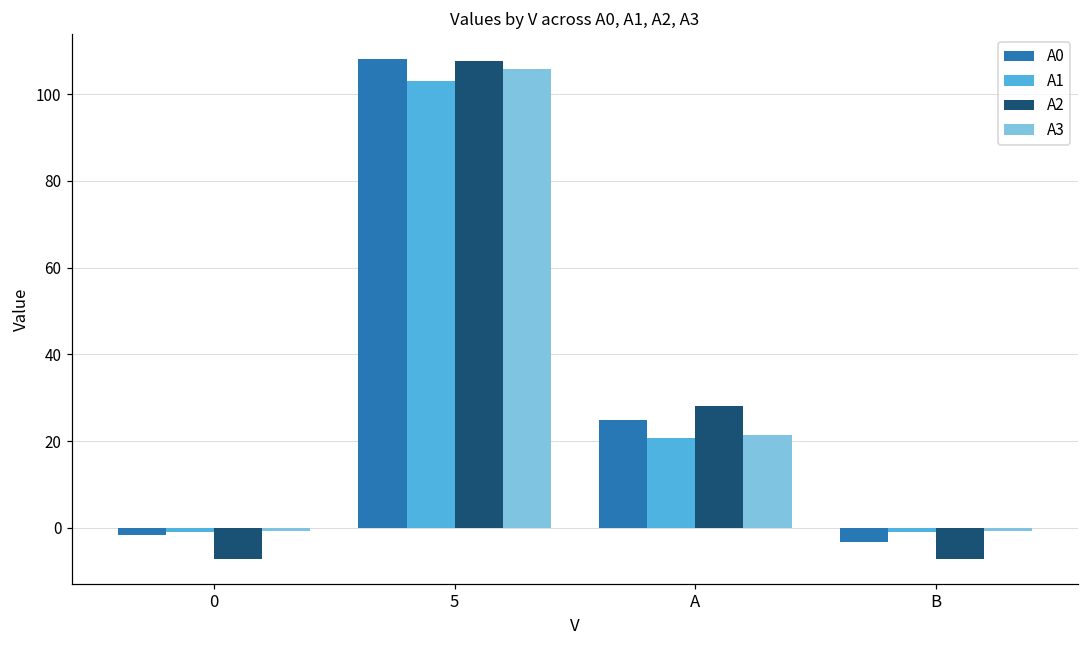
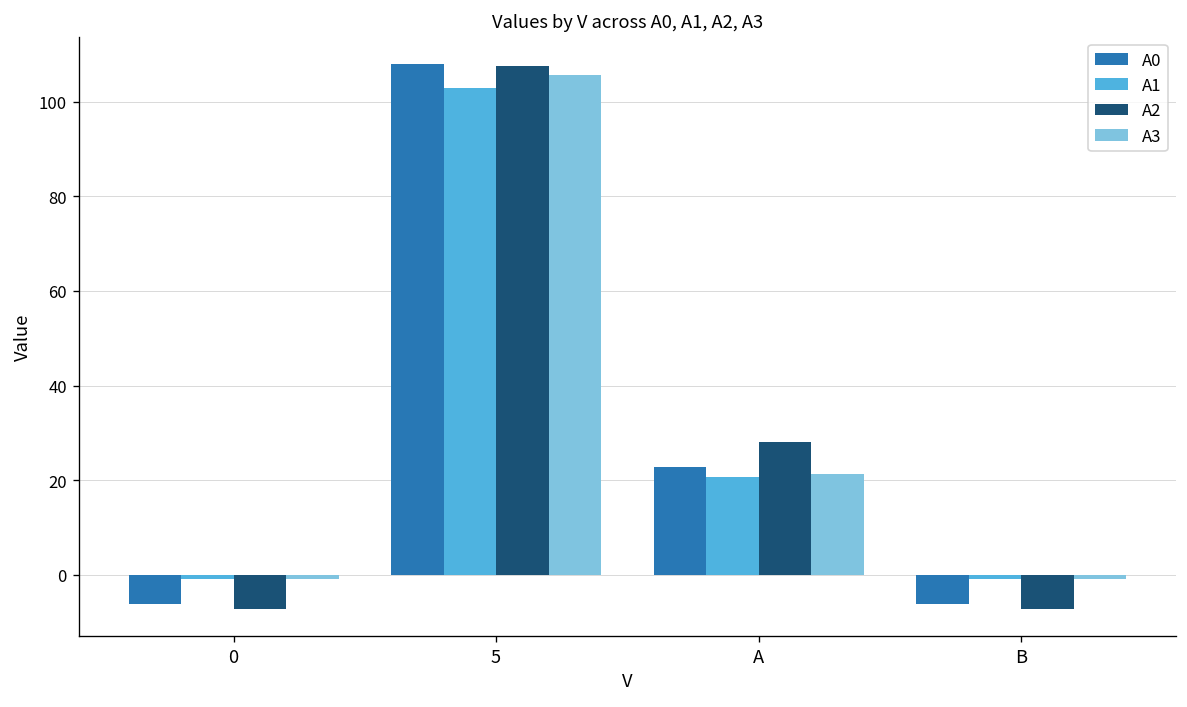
A0, 0: -2 -> -6
A0, A: 25 -> 23
A0, B: -3 -> -6
